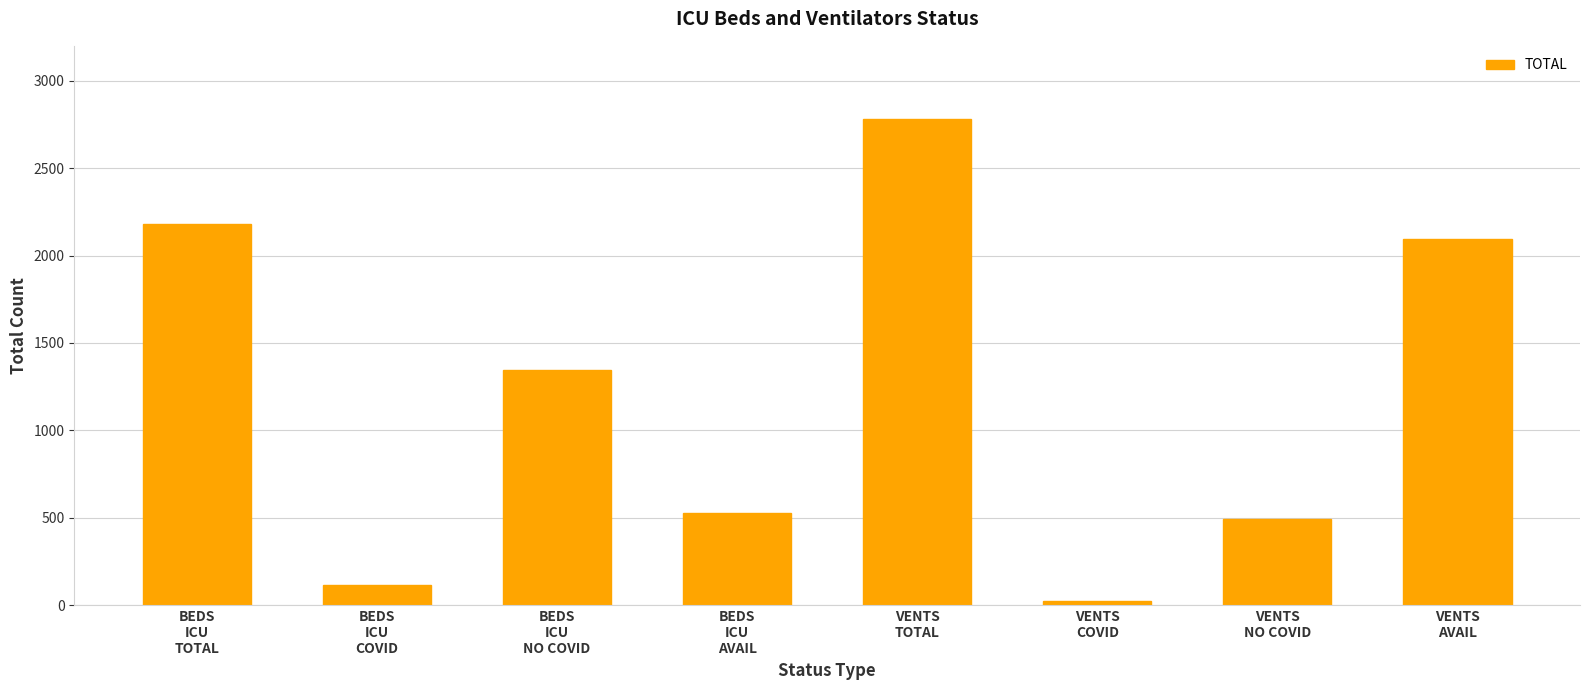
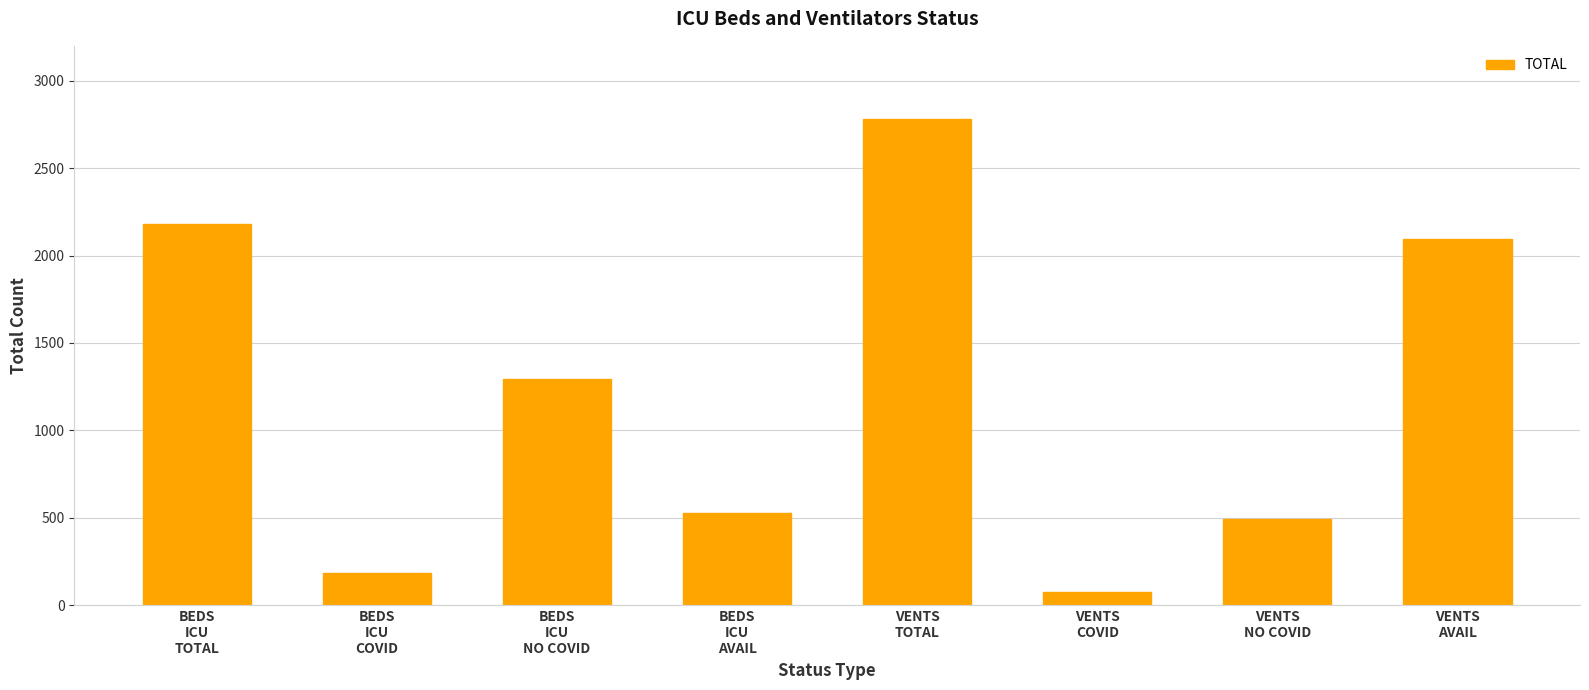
BEDS ICU COVID: 110 -> 190
BEDS ICU NO COVID: 1350 -> 1290
VENTS COVID: 20 -> 80
